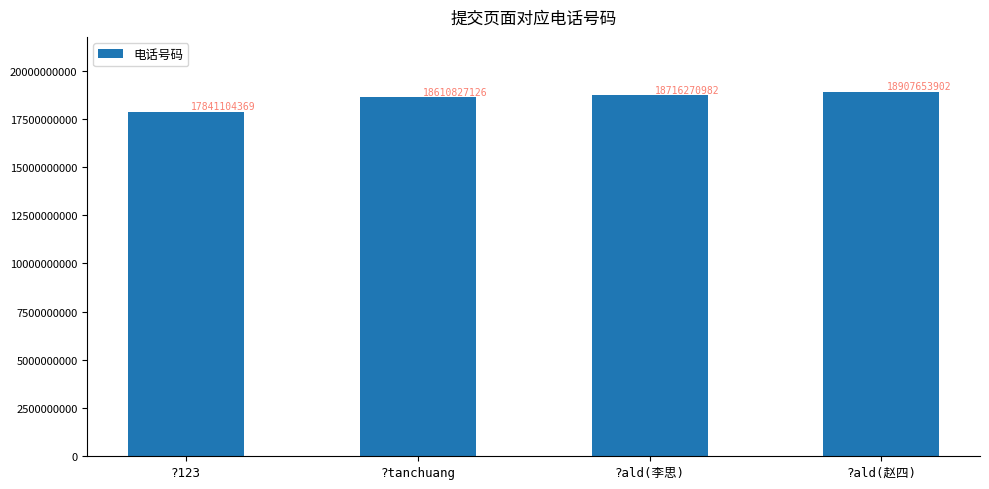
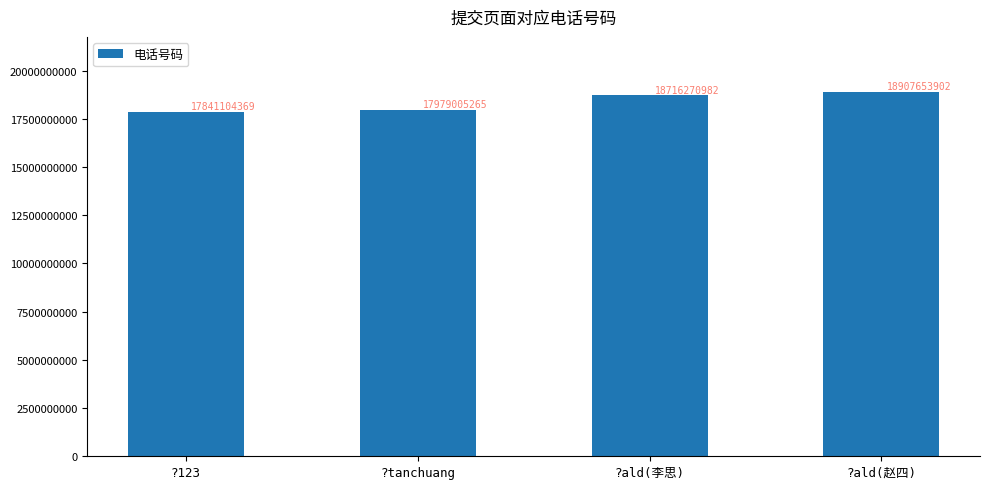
?tanchuang: 18610827126 -> 17979005265
